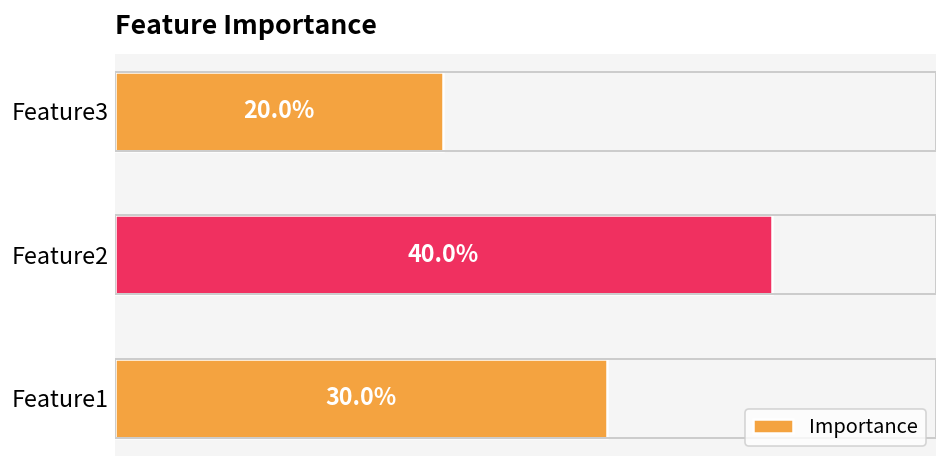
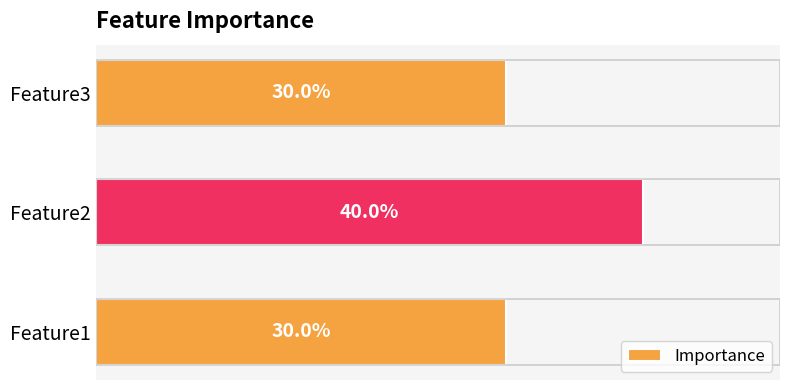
Importance, Feature3: 20.0% -> 30.0%
